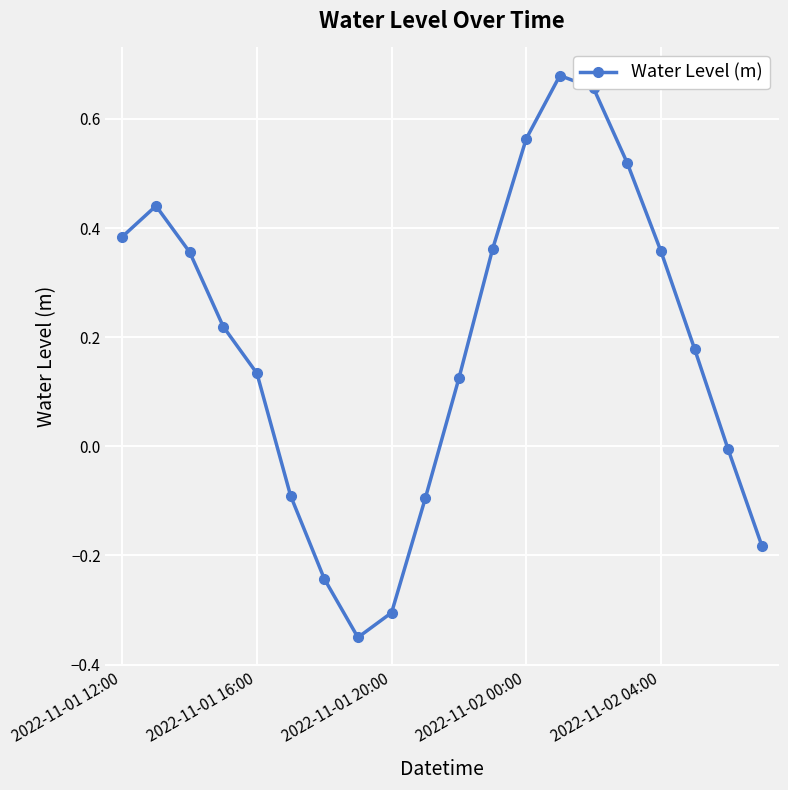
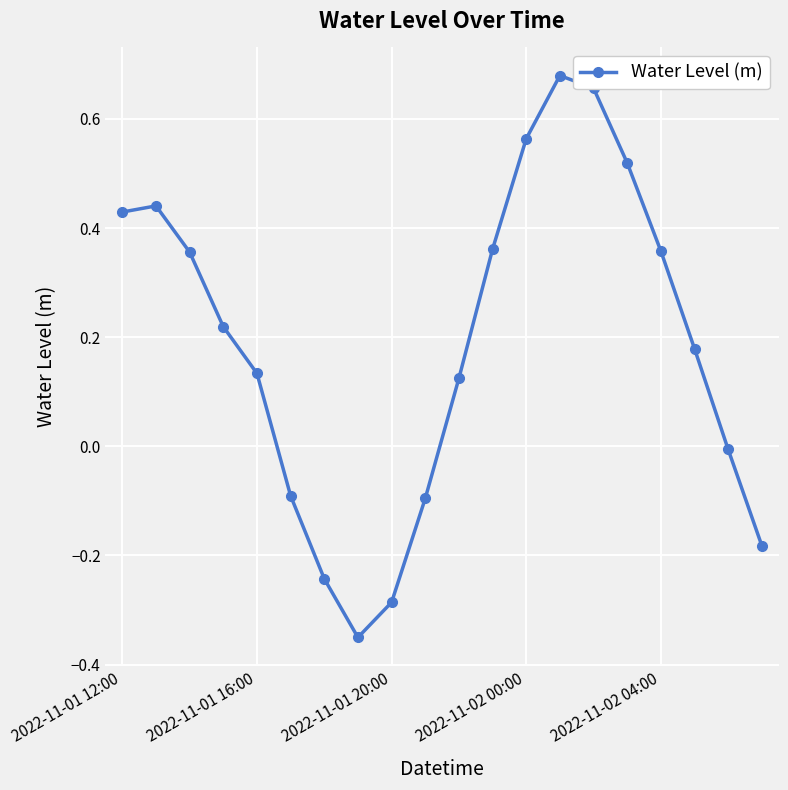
2022-11-01 12:00: 0.38 -> 0.43
2022-11-01 20:00: -0.30 -> -0.29
